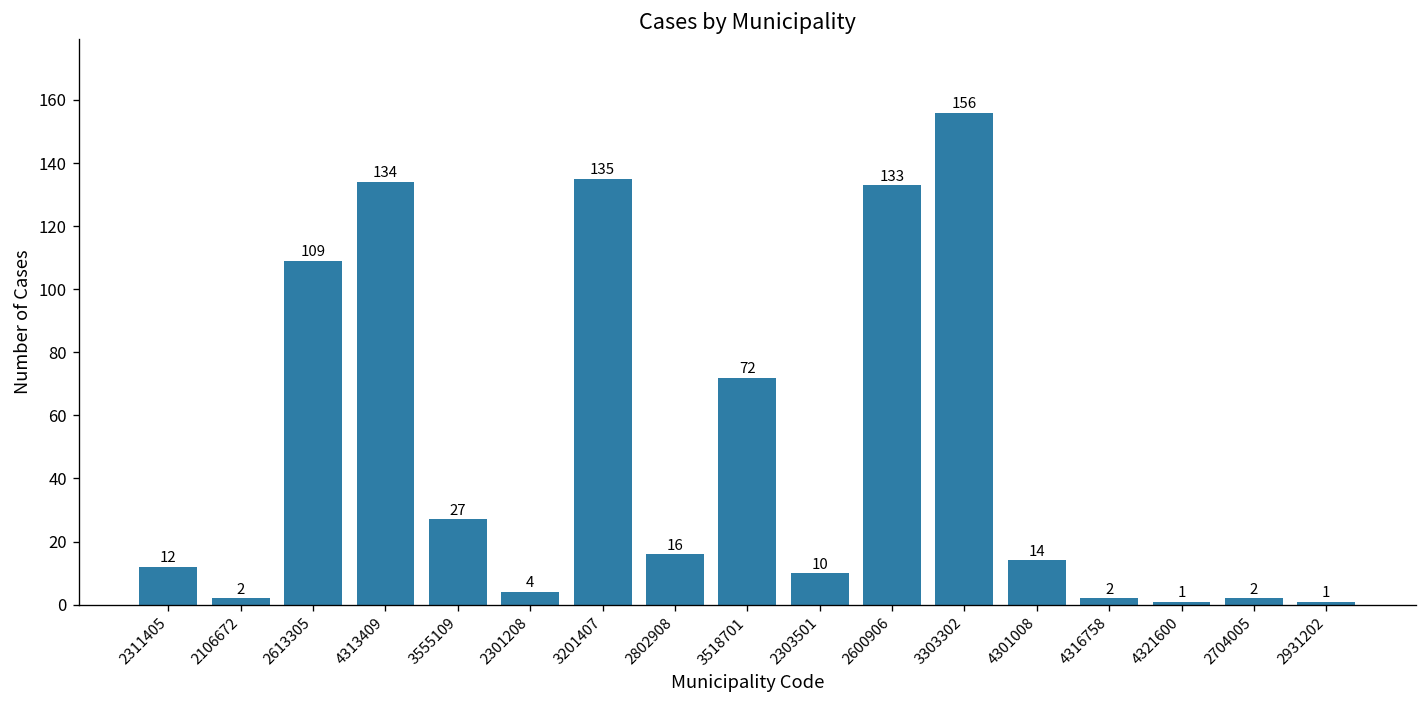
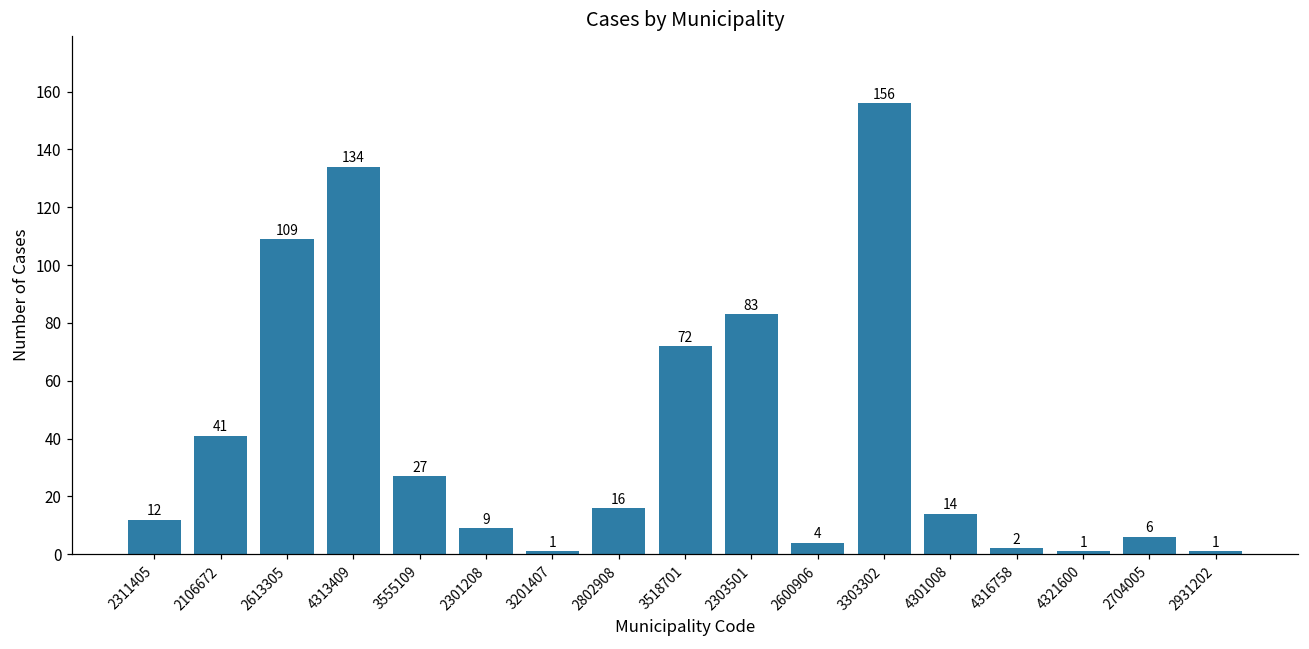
2106672: 2 -> 41
2301208: 4 -> 9
3201407: 135 -> 1
2303501: 10 -> 83
2600906: 133 -> 4
2704005: 2 -> 6
